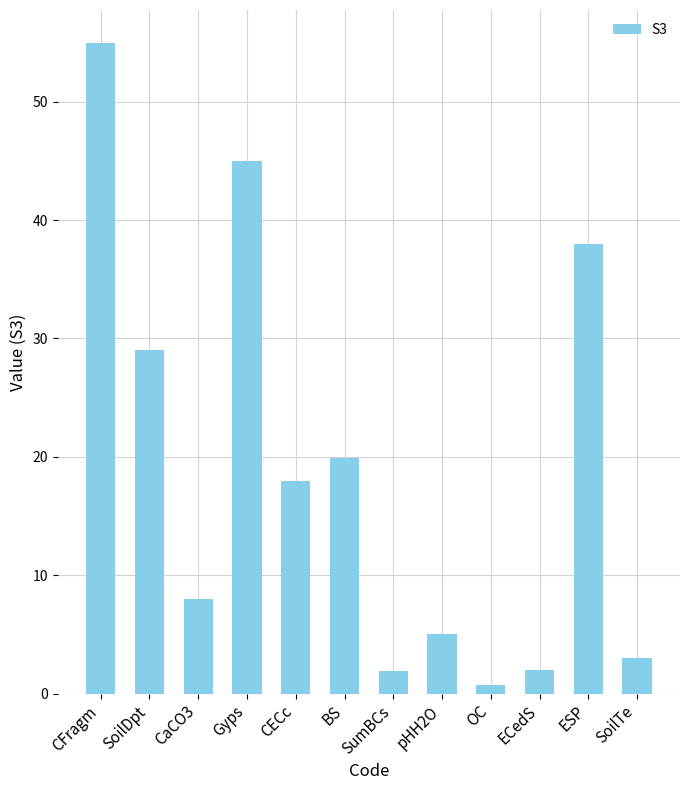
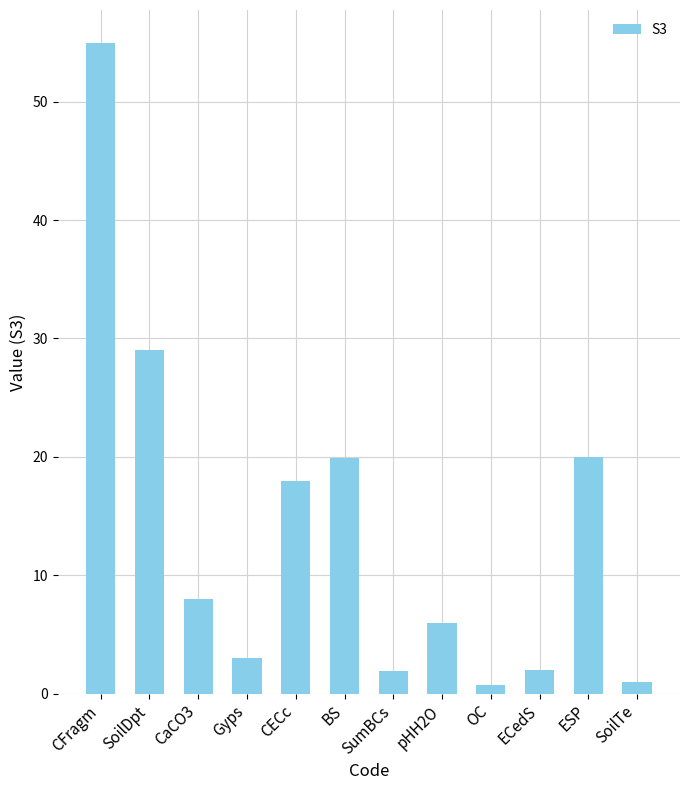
Gyps: 45 -> 3
pHH2O: 5 -> 6
ESP: 38 -> 20
SoilTe: 3 -> 1
